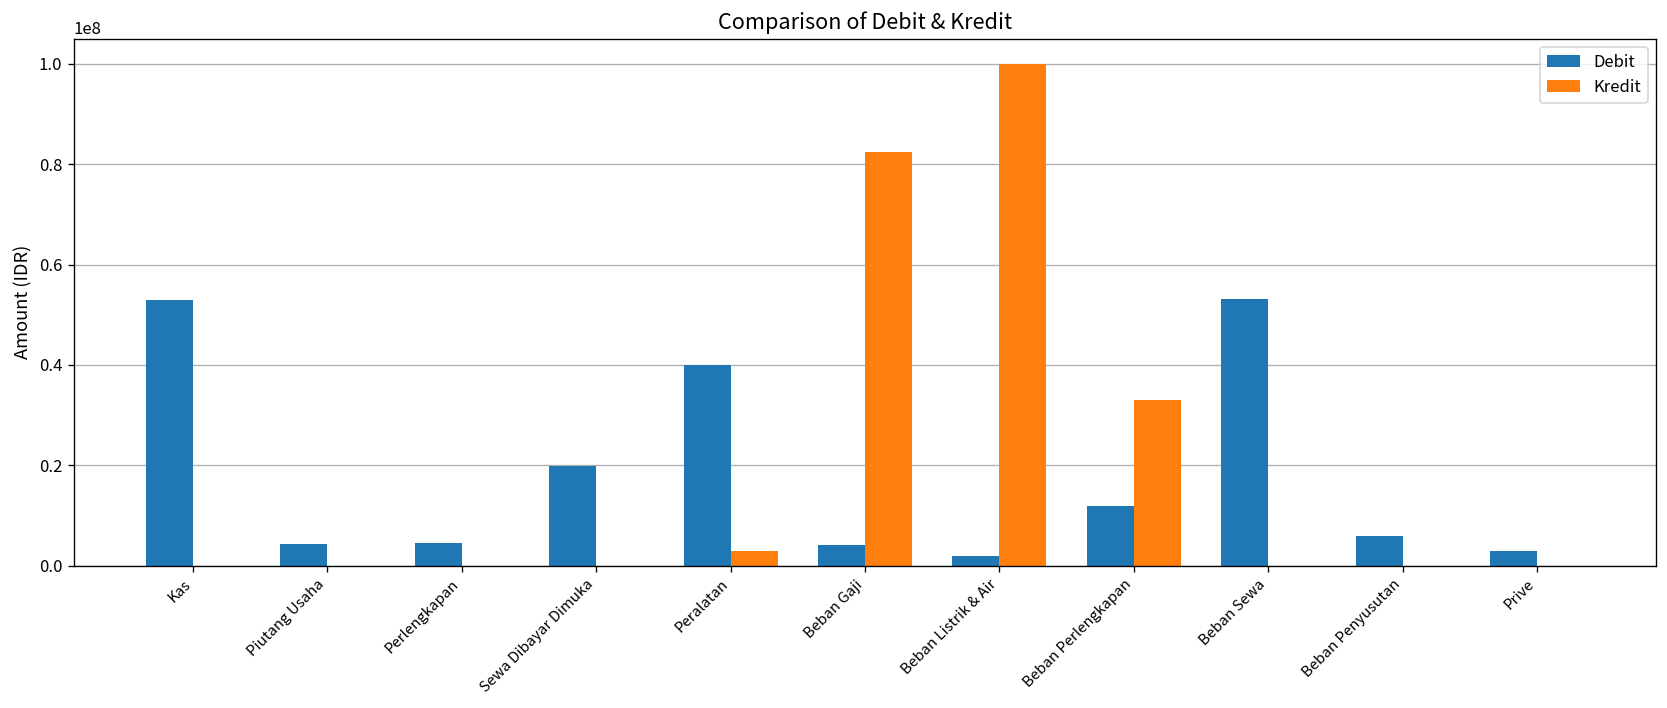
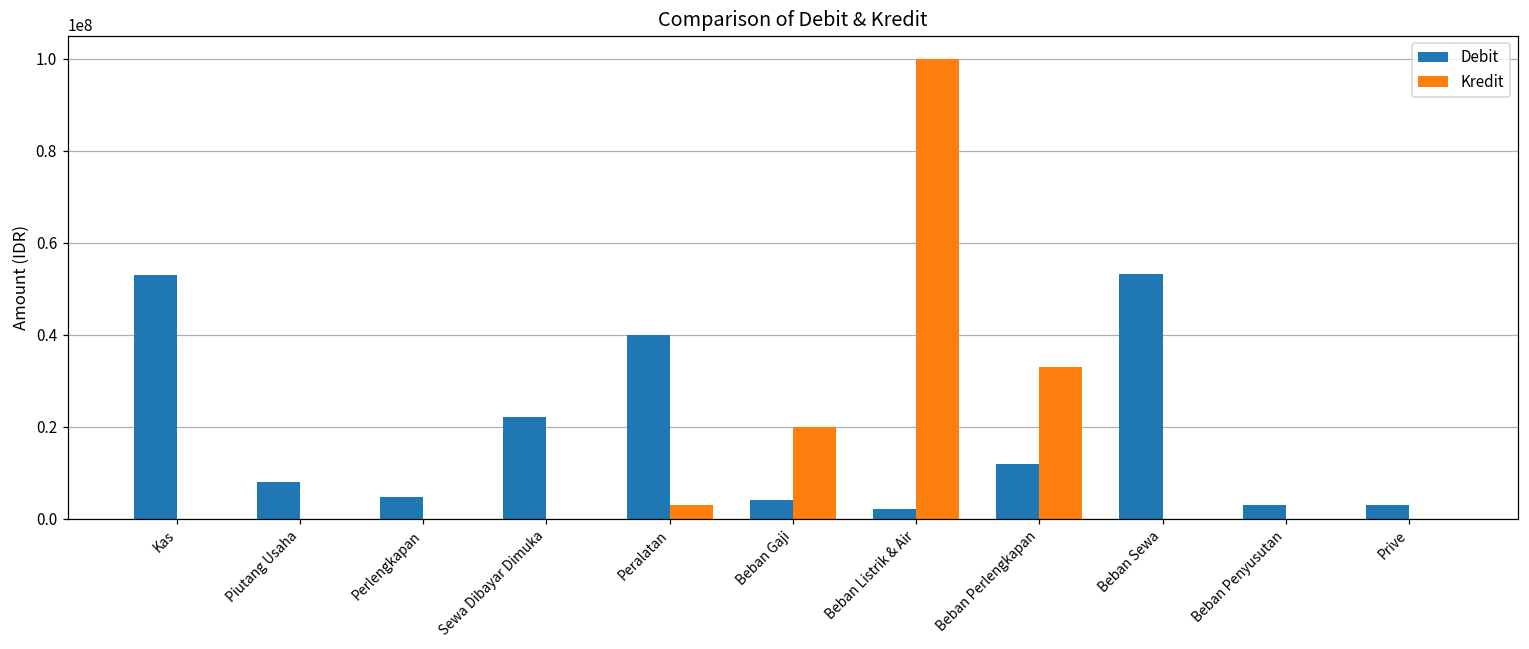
Debit, Piutang Usaha: 4000000 -> 8000000
Debit, Sewa Dibayar Dimuka: 20000000 -> 22000000
Kredit, Beban Gaji: 82000000 -> 20000000
Debit, Beban Penyusutan: 6000000 -> 3000000
